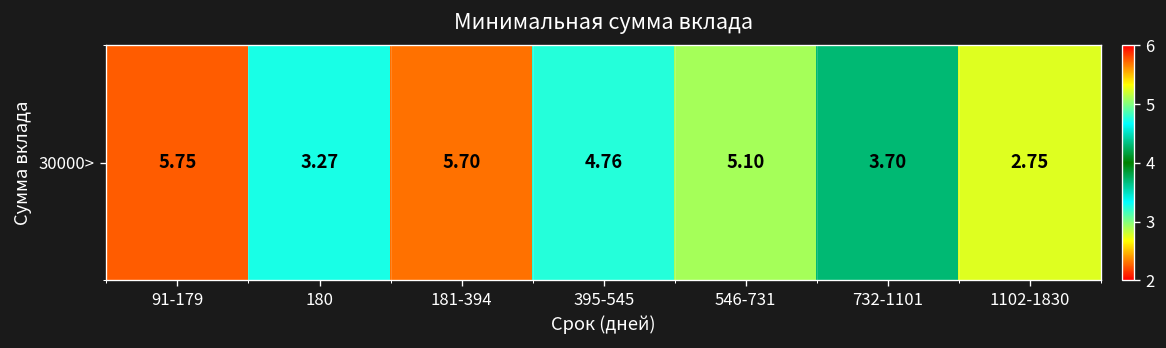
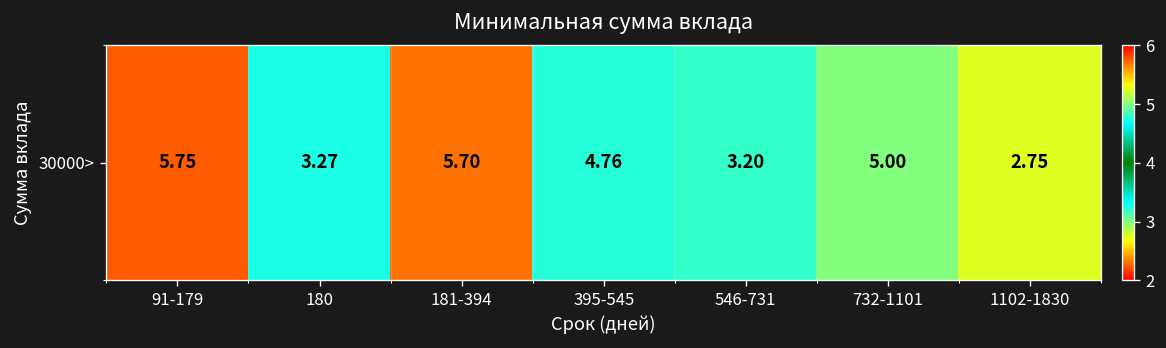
30000>, 546-731: 5.10 -> 3.20
30000>, 732-1101: 3.70 -> 5.00
